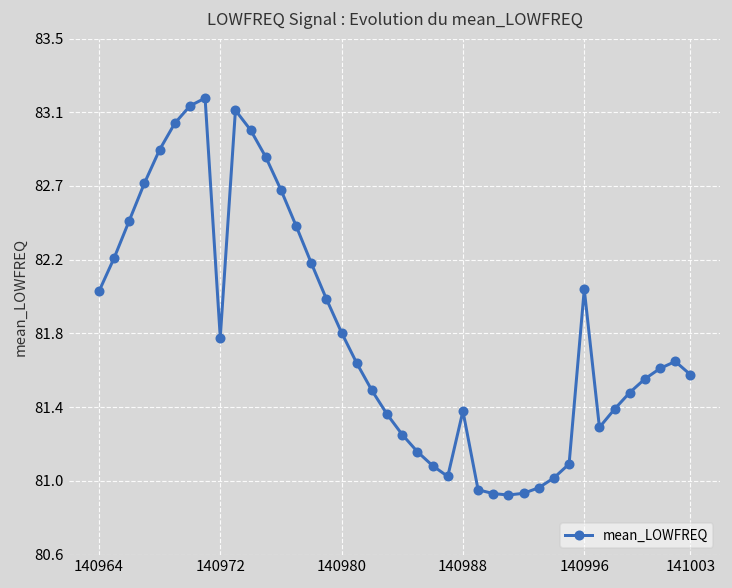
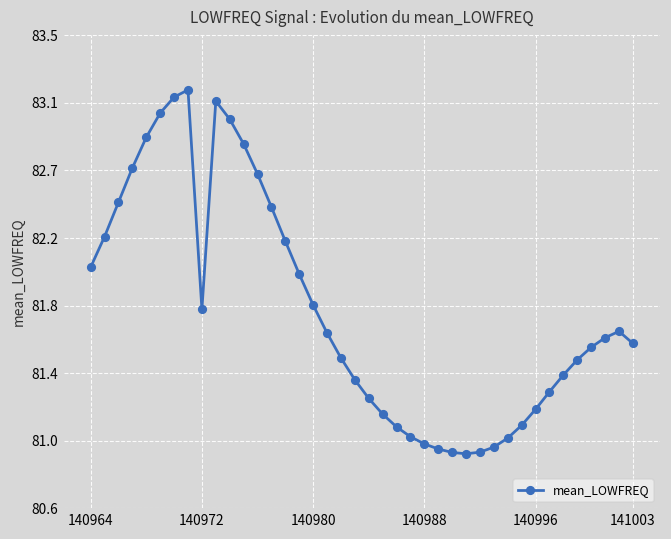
140988: 81.38 -> 80.97
140996: 82.07 -> 81.18
